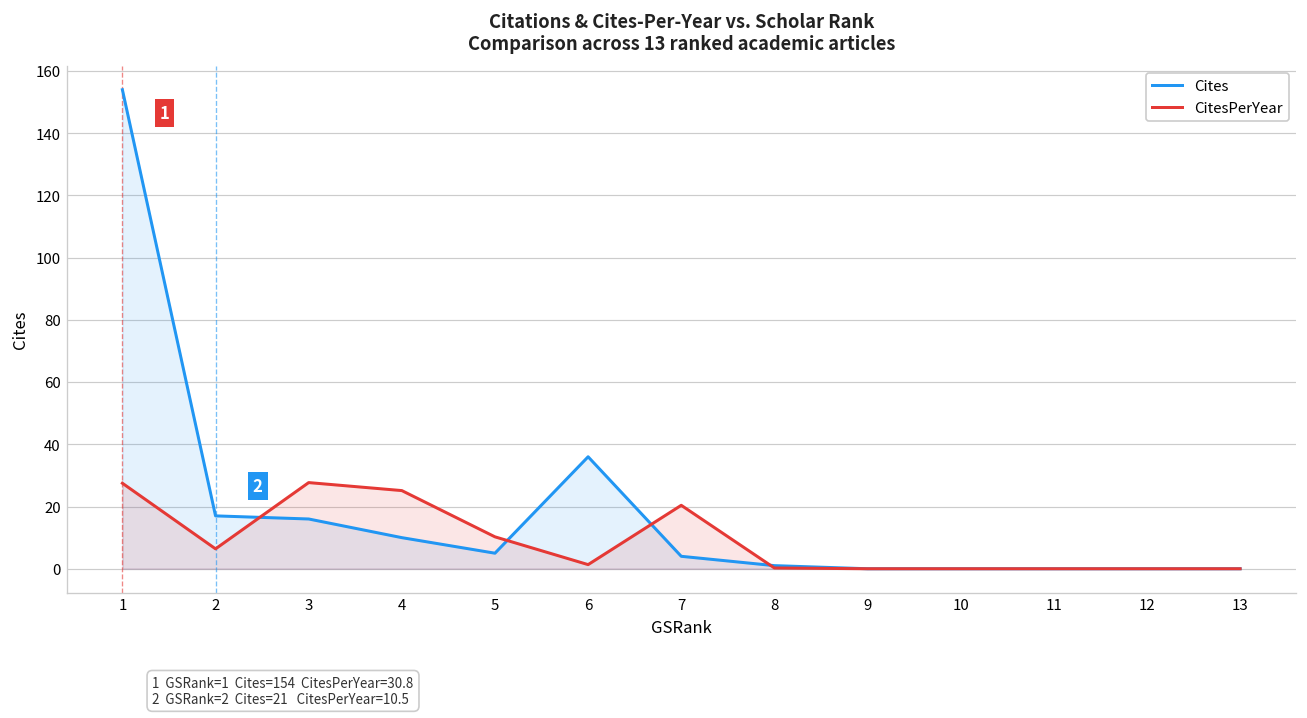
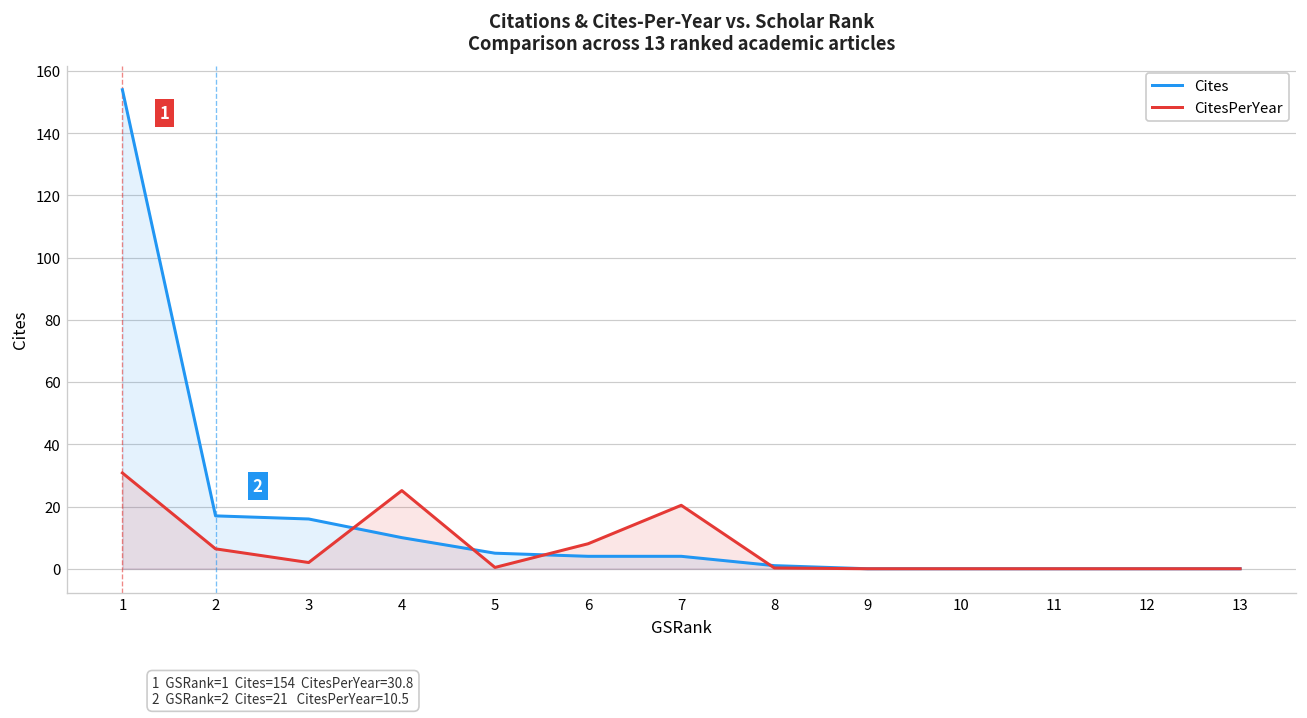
CitesPerYear, 1: 28 -> 31
CitesPerYear, 3: 28 -> 2
CitesPerYear, 5: 10 -> 0
Cites, 6: 36 -> 4
CitesPerYear, 6: 1 -> 8
